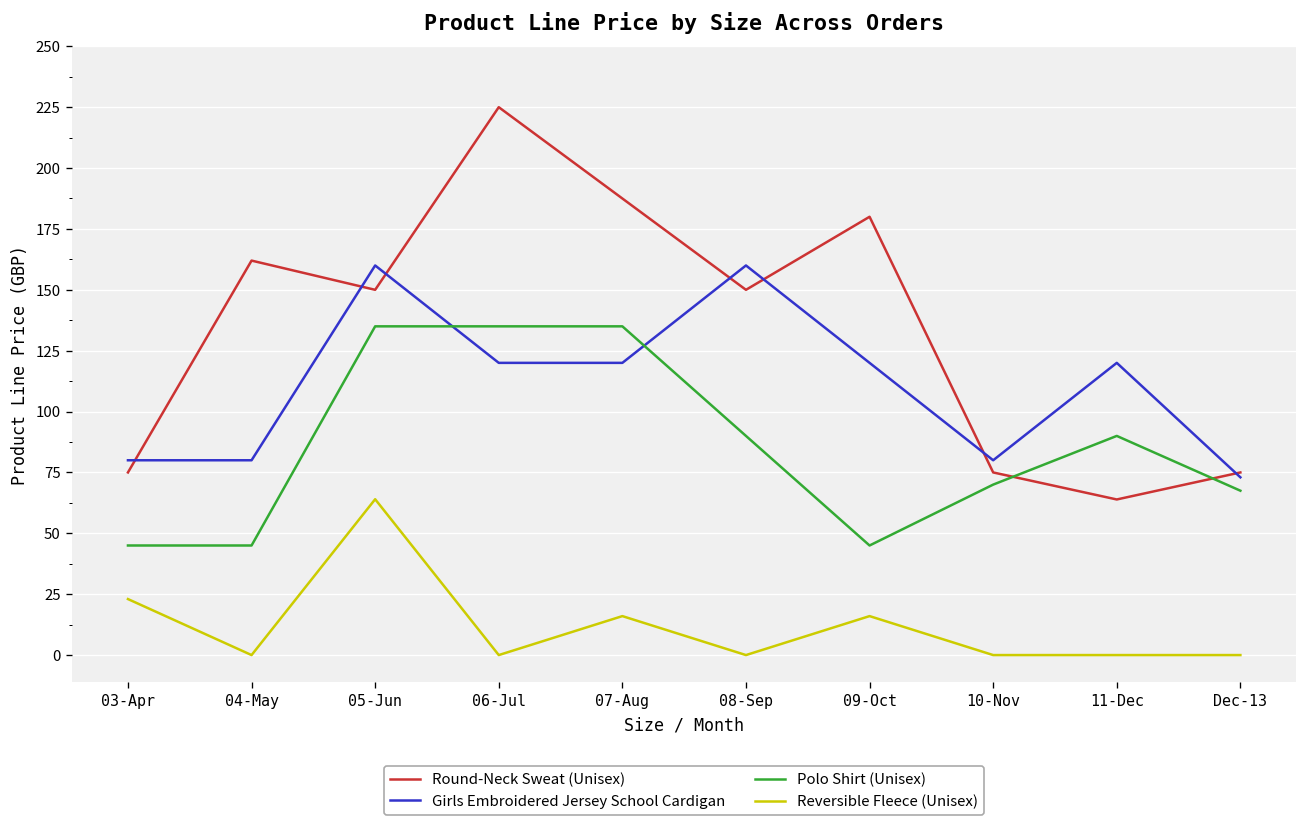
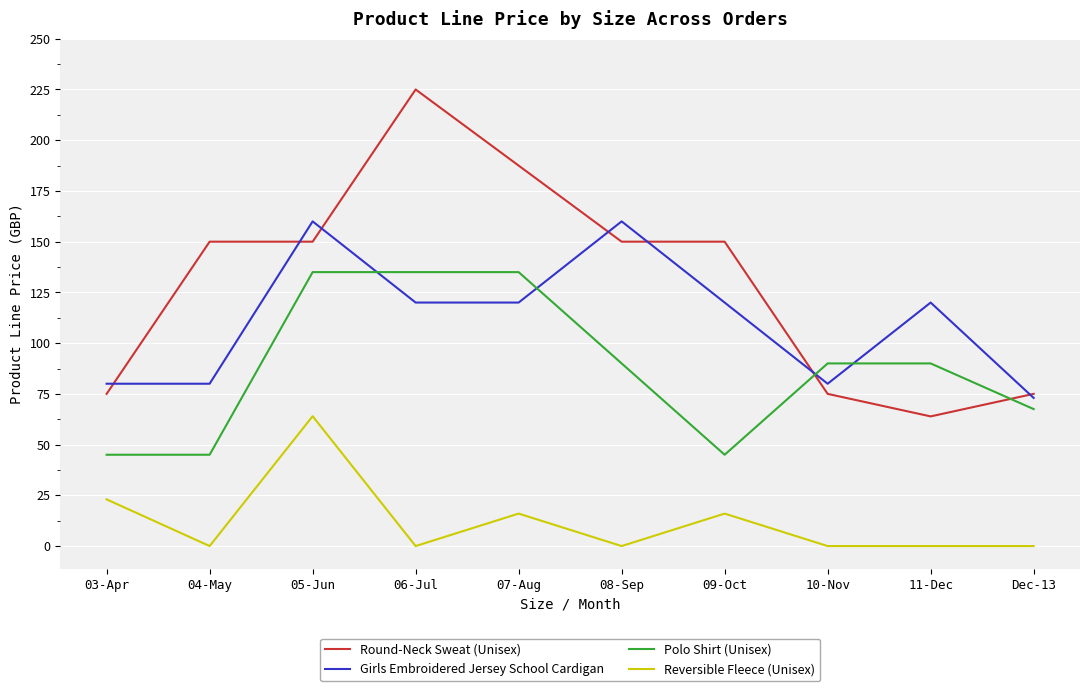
Round-Neck Sweat (Unisex), 04-May: 162 -> 150
Round-Neck Sweat (Unisex), 09-Oct: 180 -> 150
Polo Shirt (Unisex), 10-Nov: 70 -> 90
